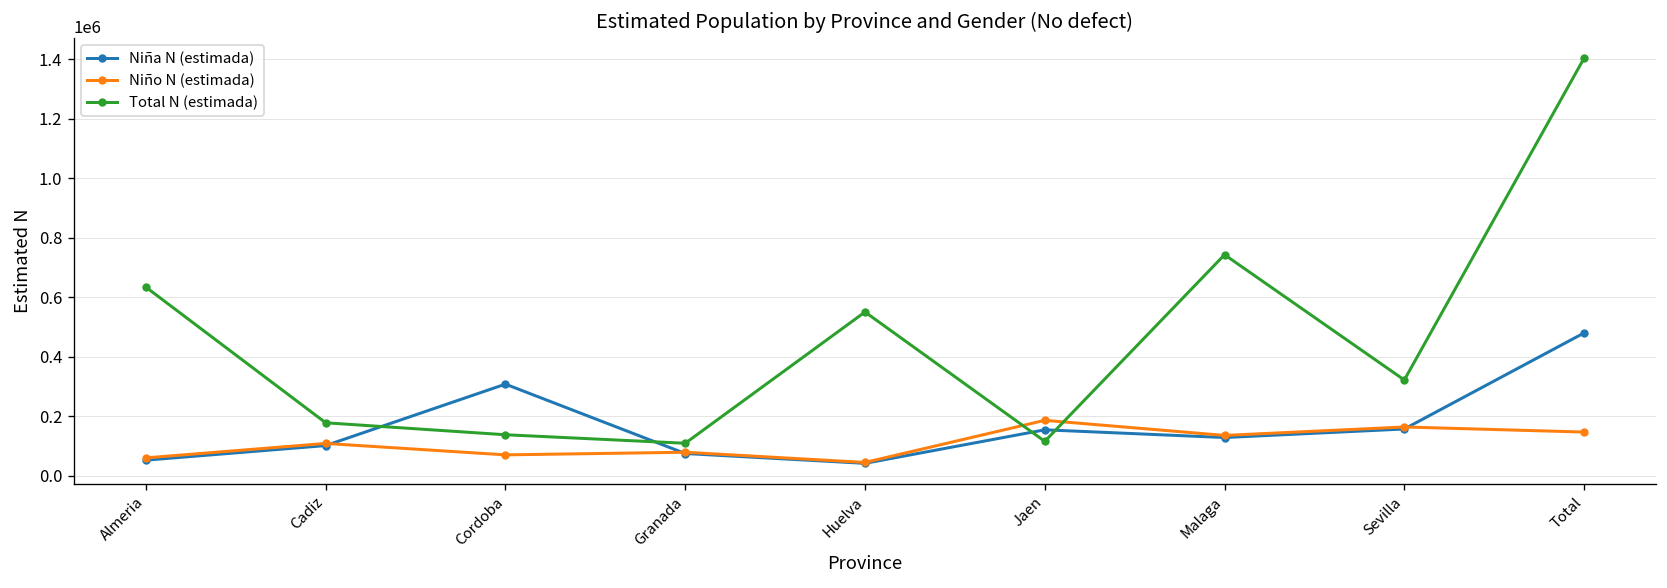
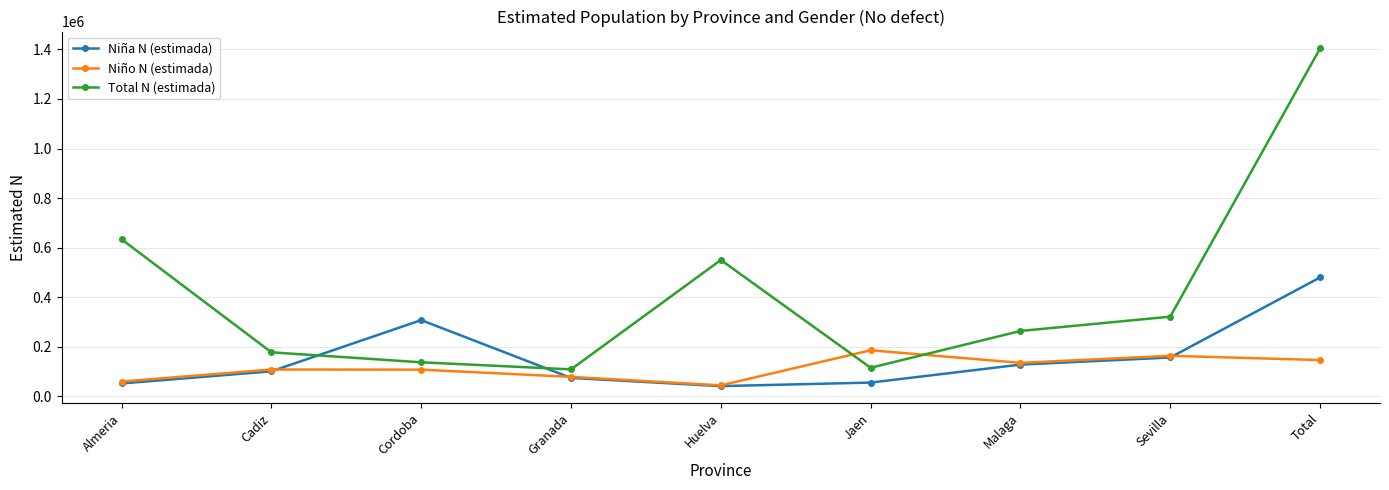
Niño N (estimada), Cordoba: 70000 -> 110000
Niña N (estimada), Jaen: 150000 -> 60000
Total N (estimada), Malaga: 740000 -> 260000
